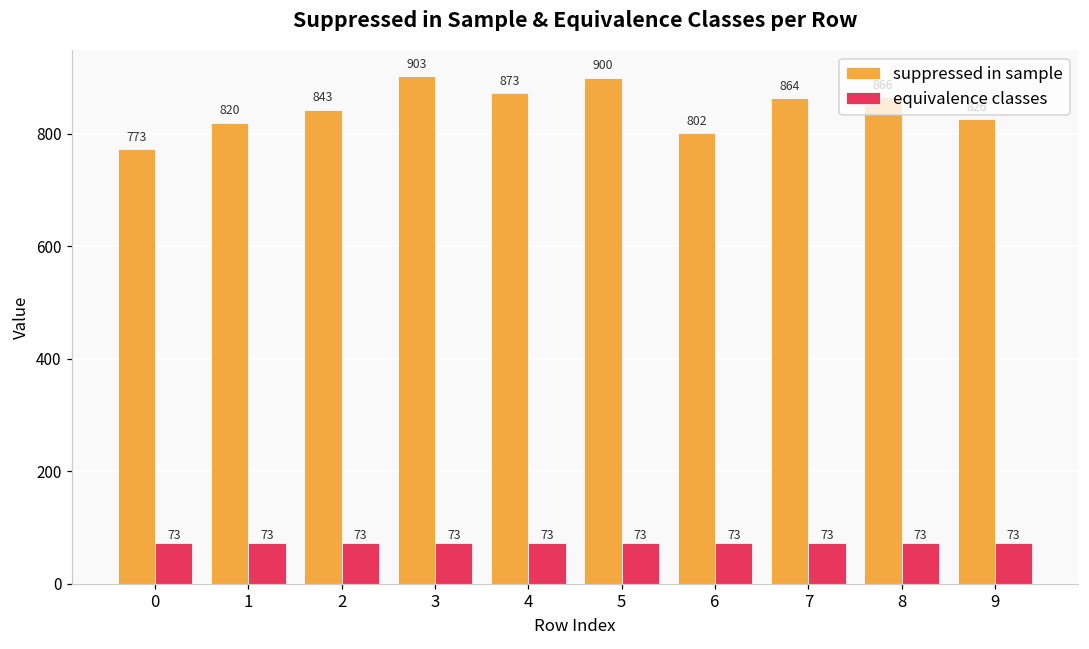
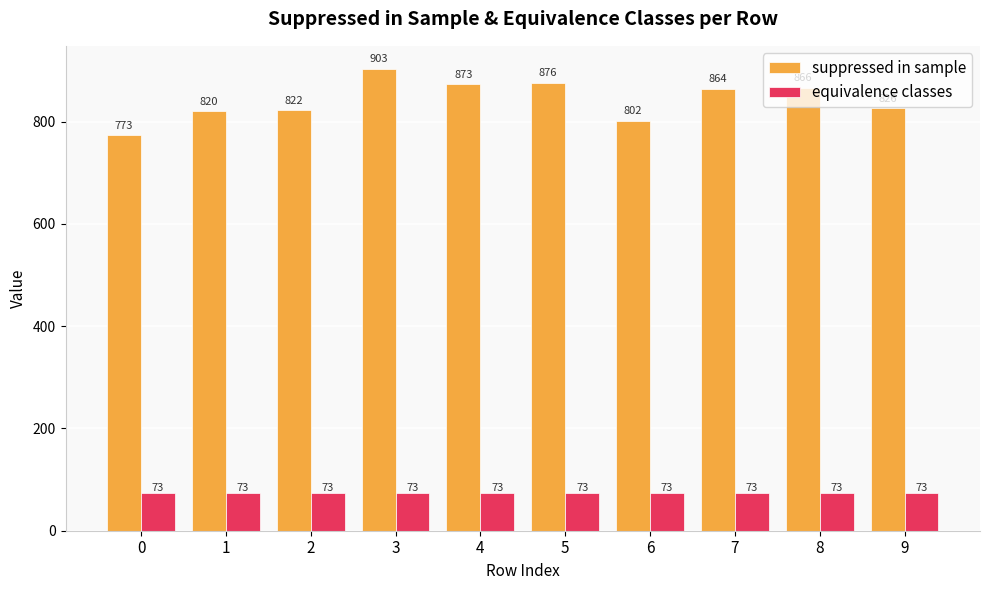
suppressed in sample, 2: 843 -> 822
suppressed in sample, 5: 900 -> 876
